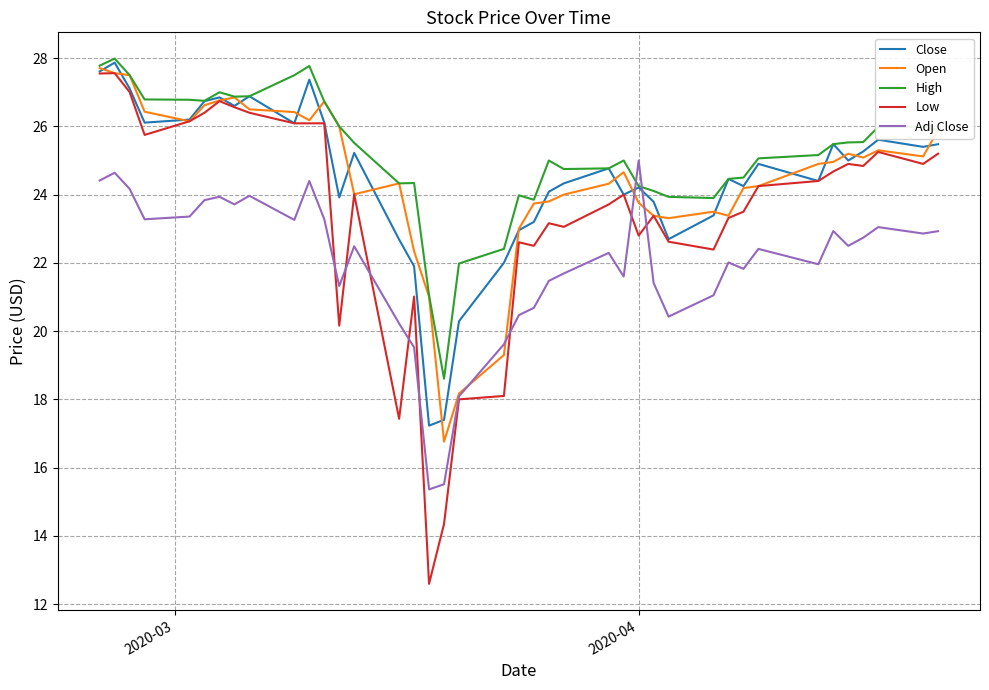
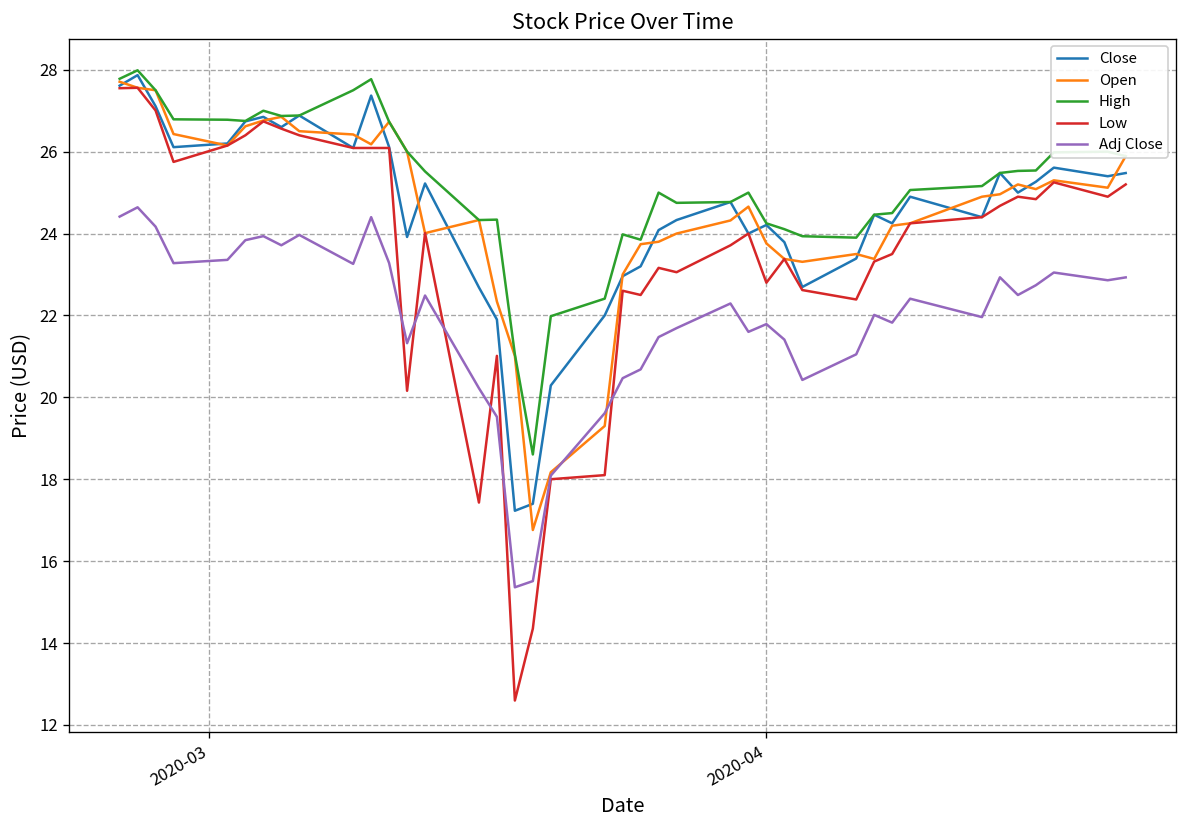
Adj Close, 2020-04: 25.0 -> 21.8
